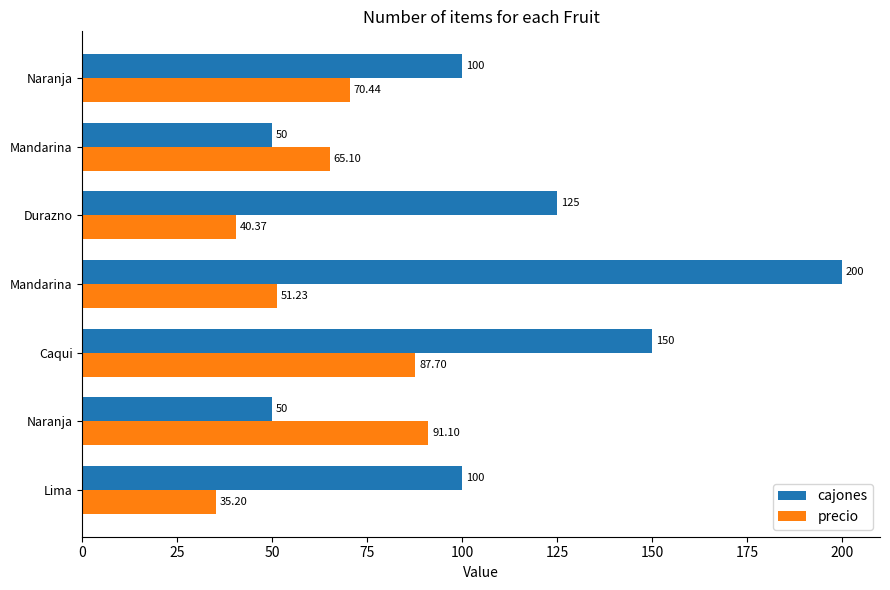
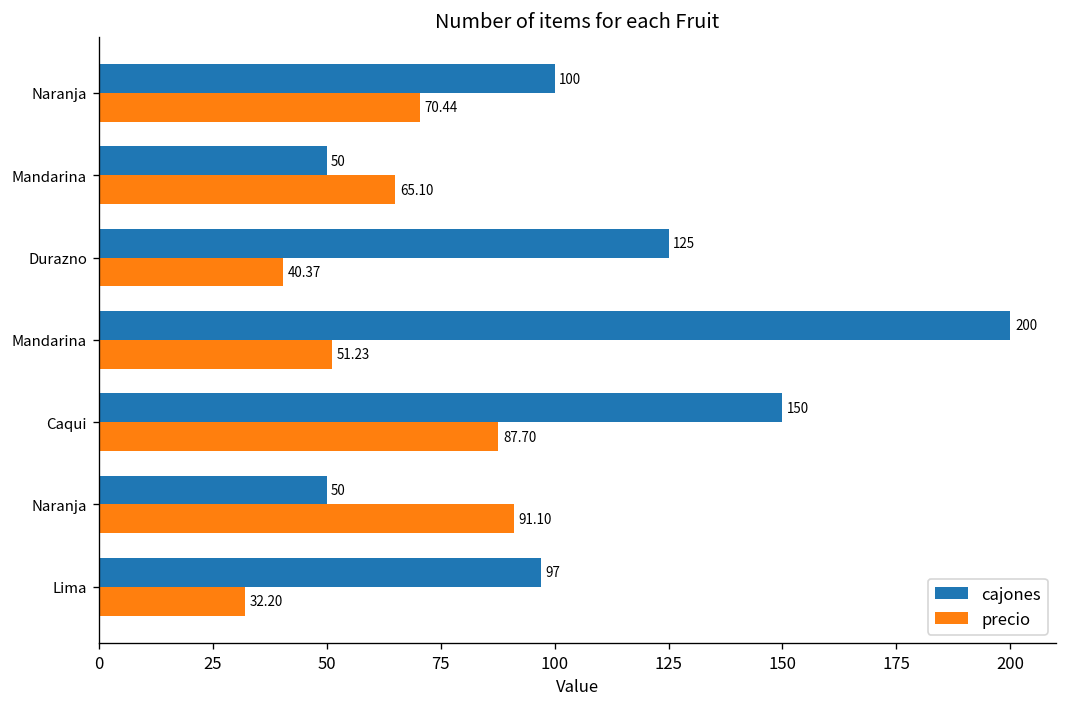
cajones, Lima: 100 -> 97
precio, Lima: 35.20 -> 32.20
